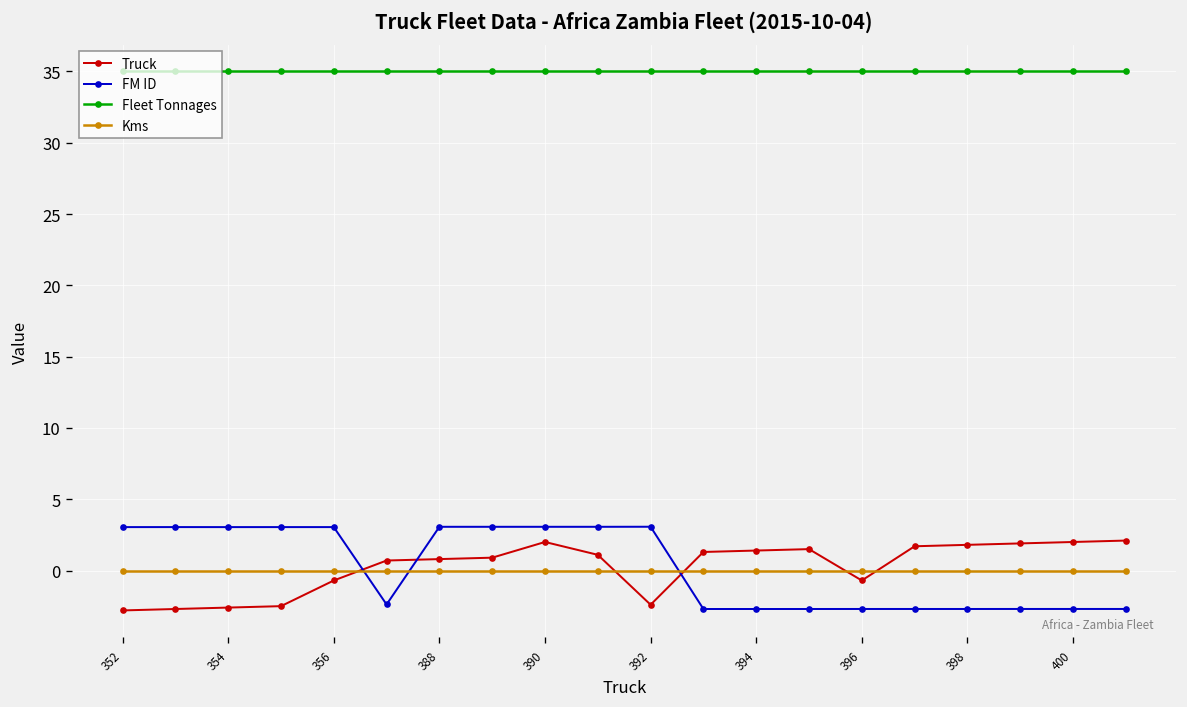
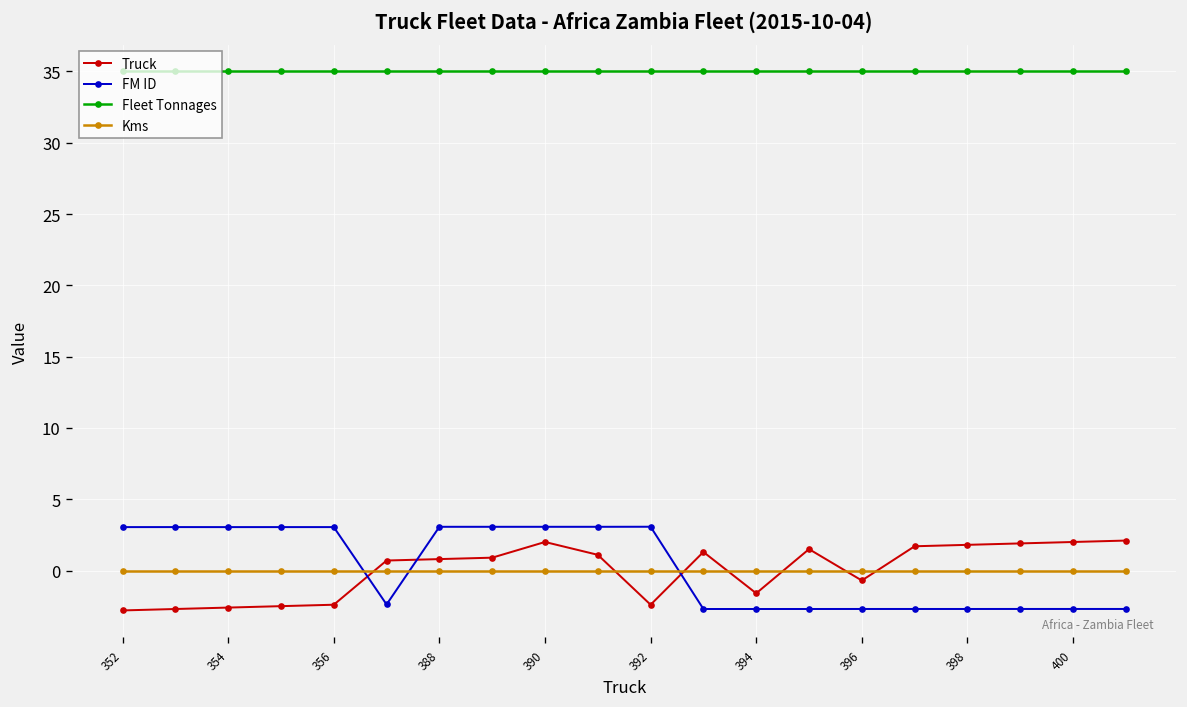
Truck, 356: -0.7 -> -2.4
Truck, 394: 1.4 -> -1.6
